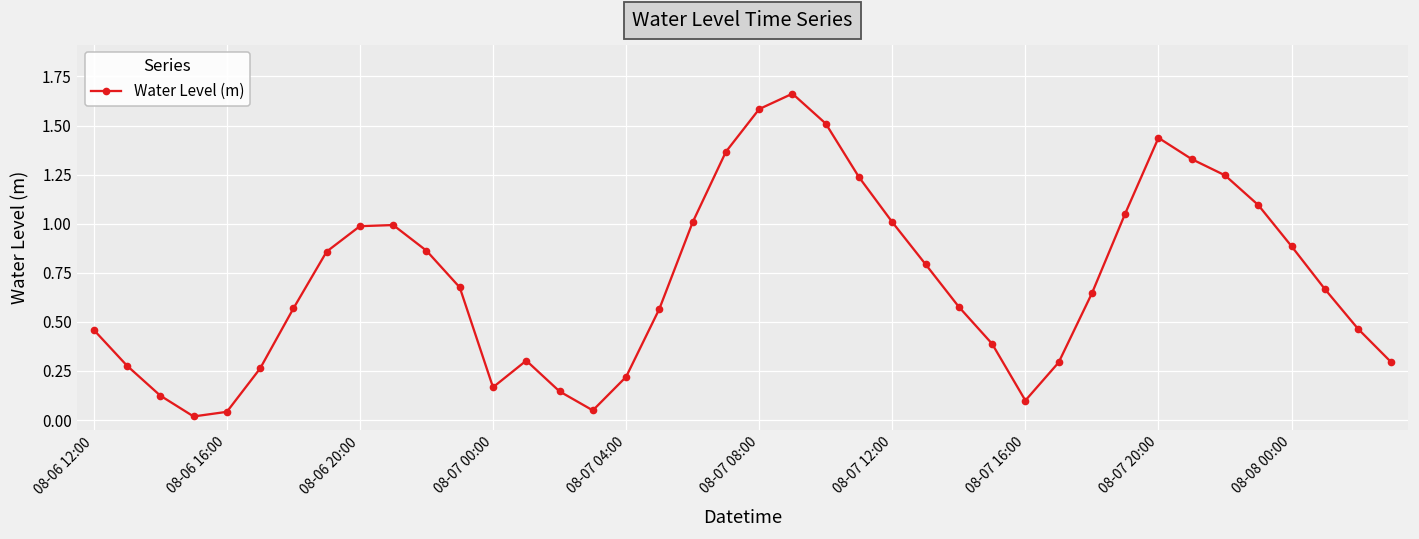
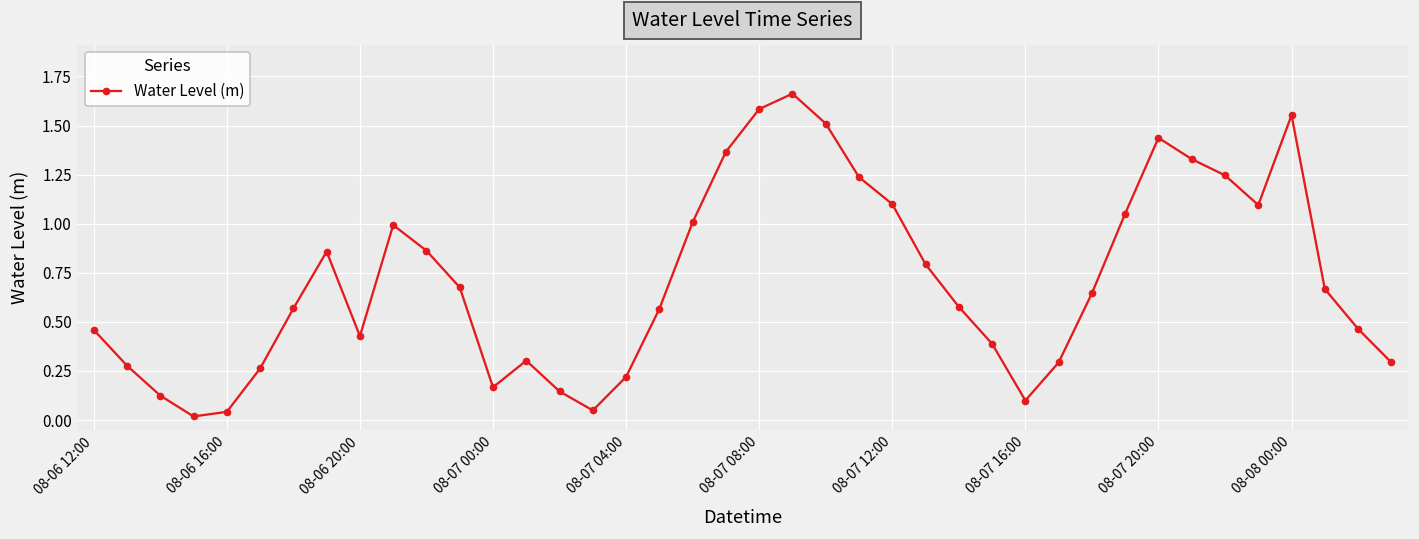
08-06 20:00: 0.99 -> 0.43
08-07 12:00: 1.01 -> 1.10
08-08 00:00: 0.89 -> 1.55
